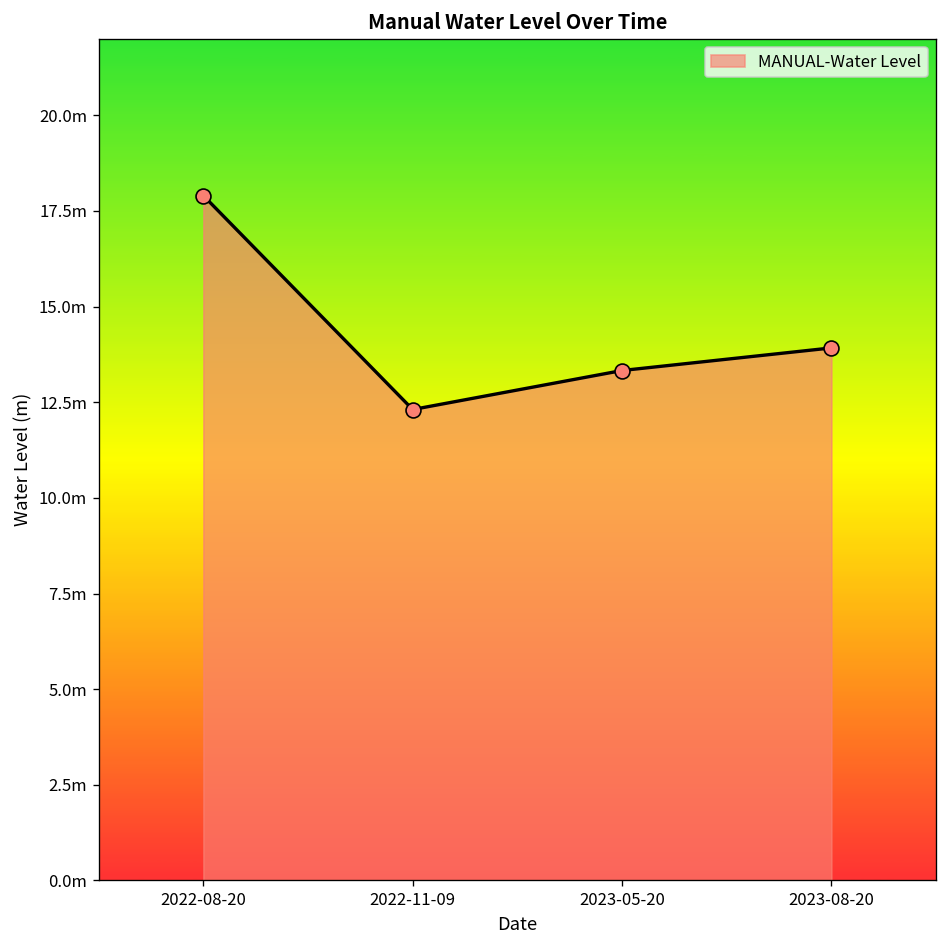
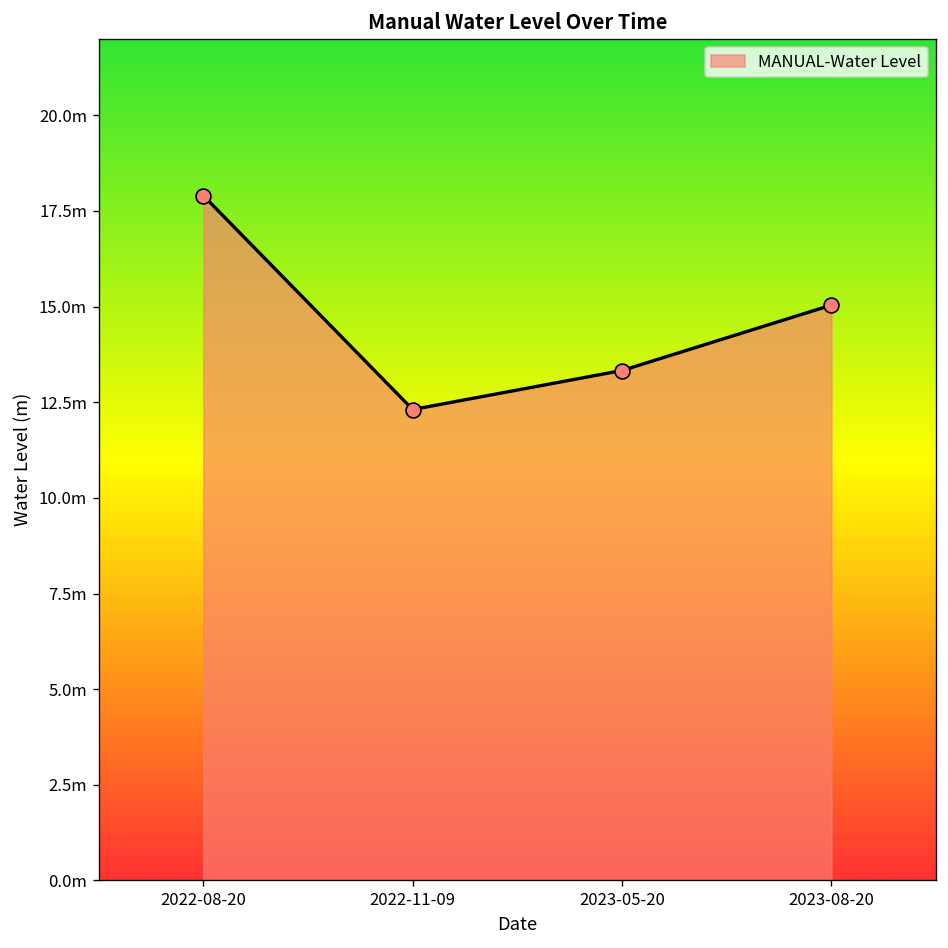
2023-08-20: 13.9m -> 15.0m
